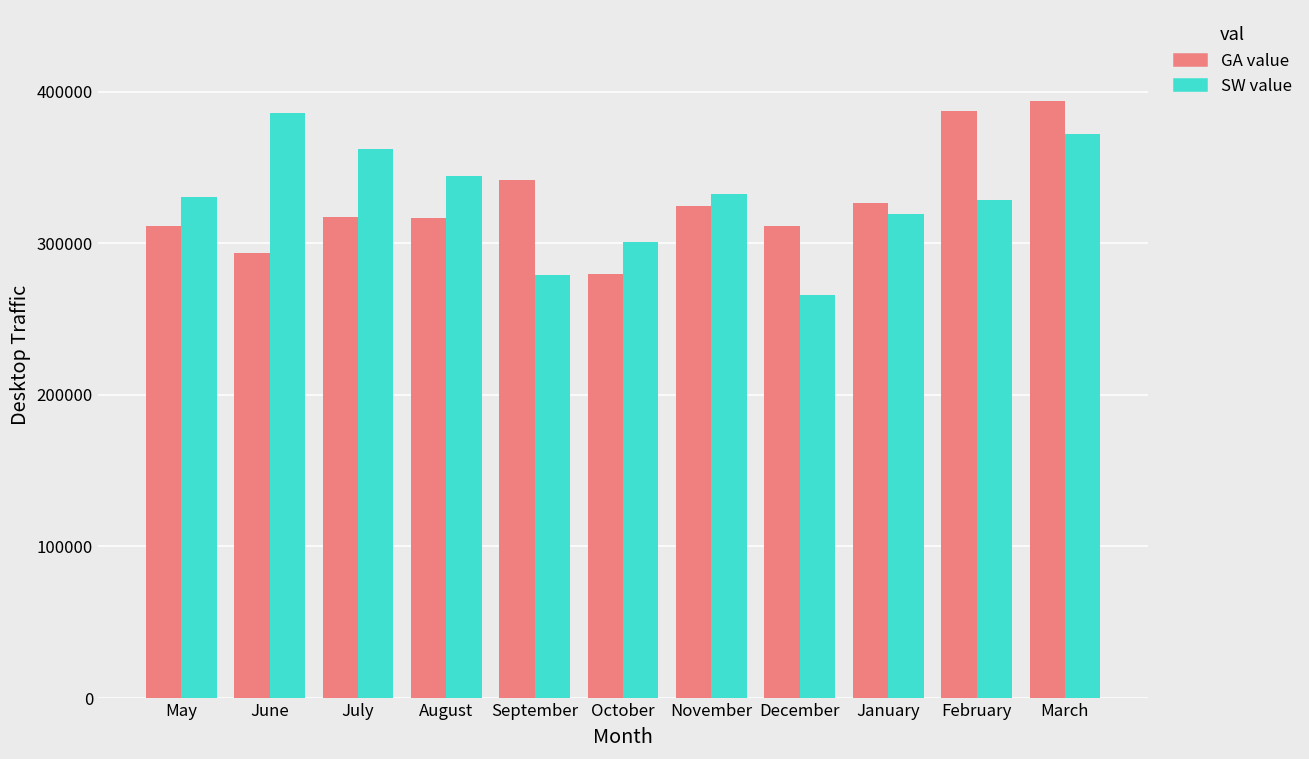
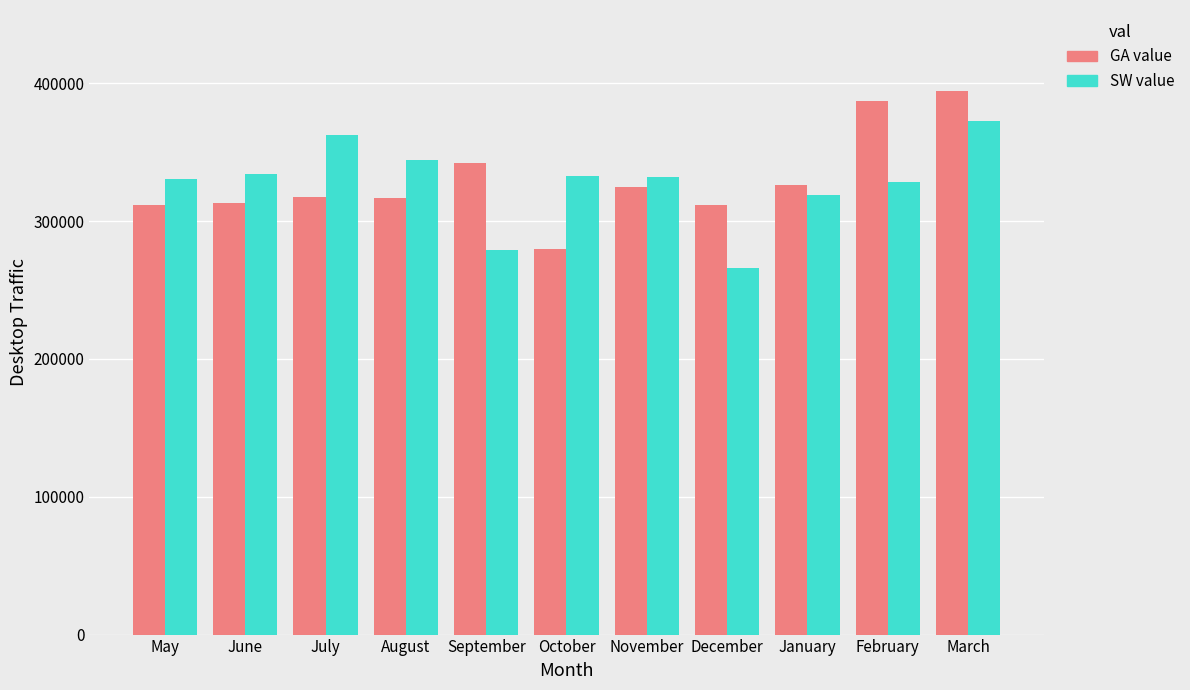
GA value, June: 294000 -> 313000
SW value, June: 386000 -> 334000
SW value, October: 301000 -> 333000
